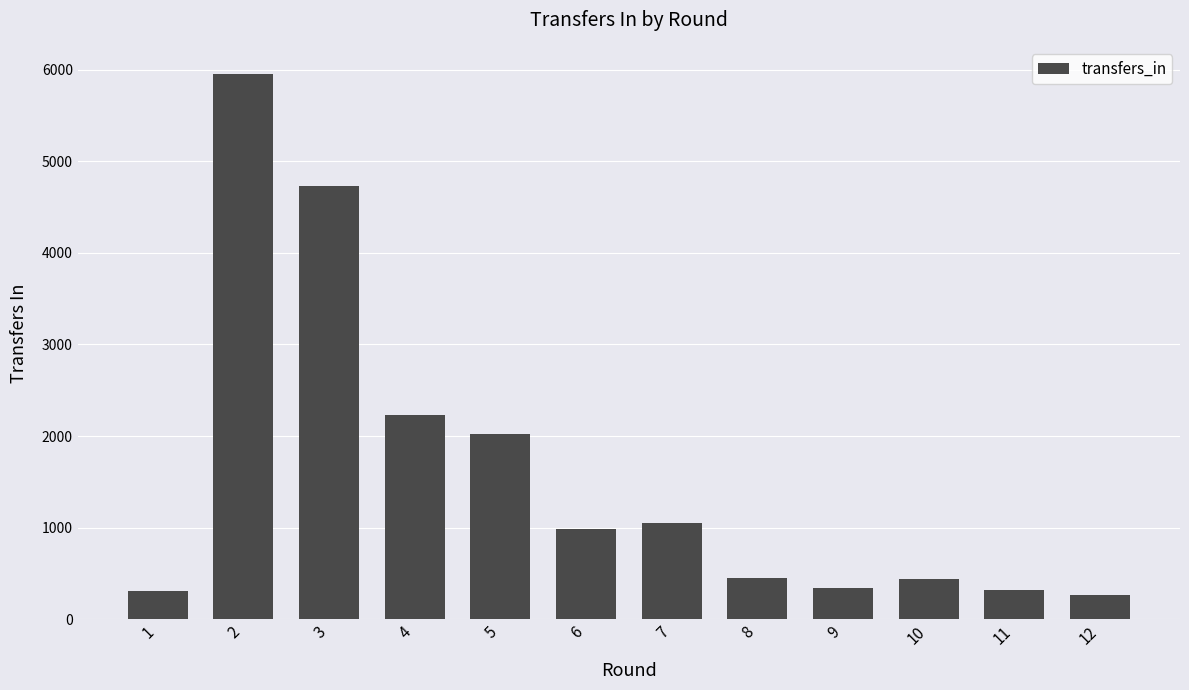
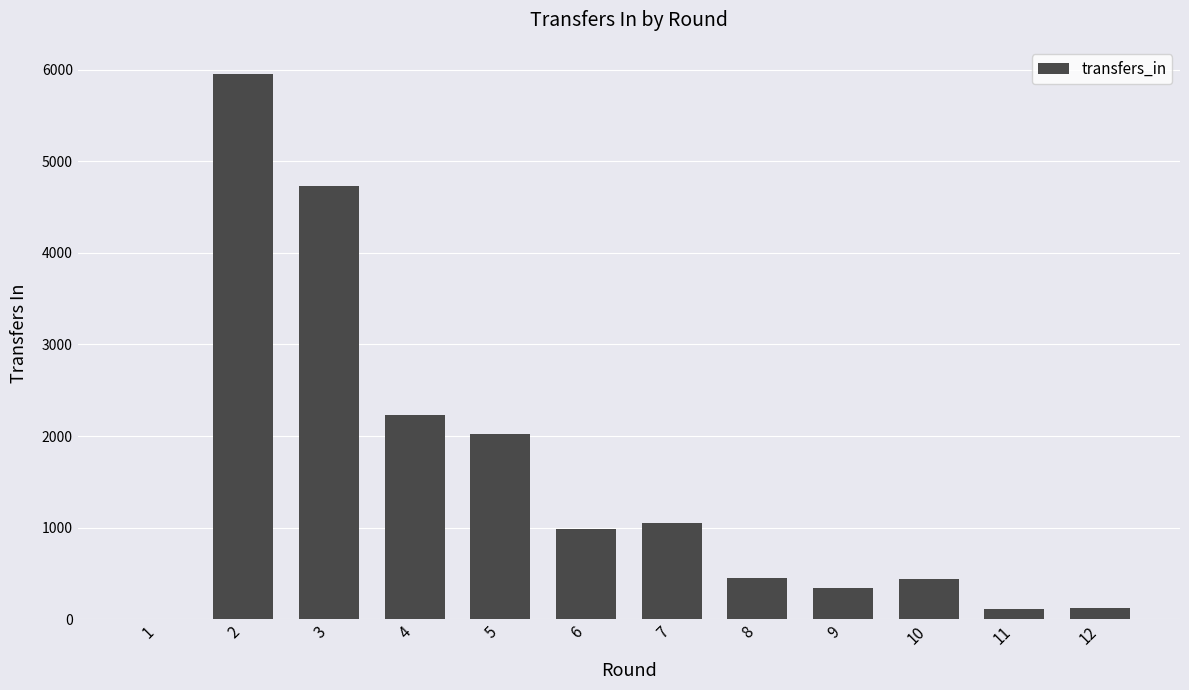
1: 300 -> 0
11: 300 -> 100
12: 300 -> 100
